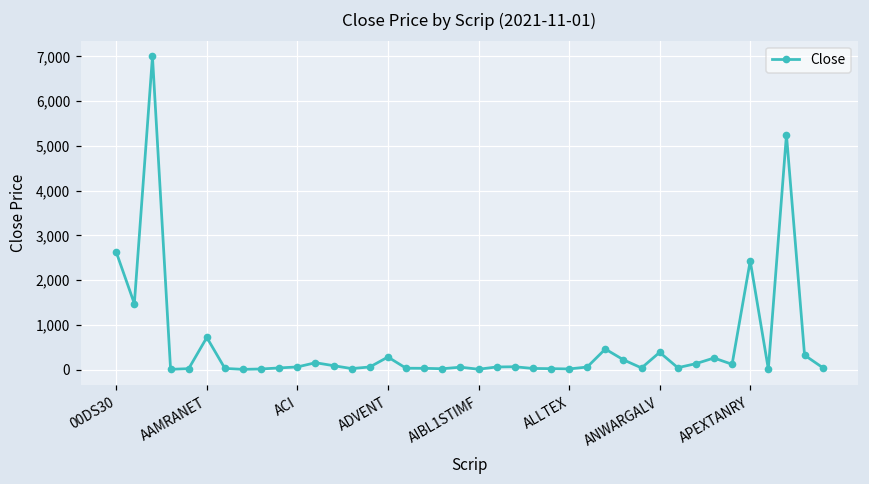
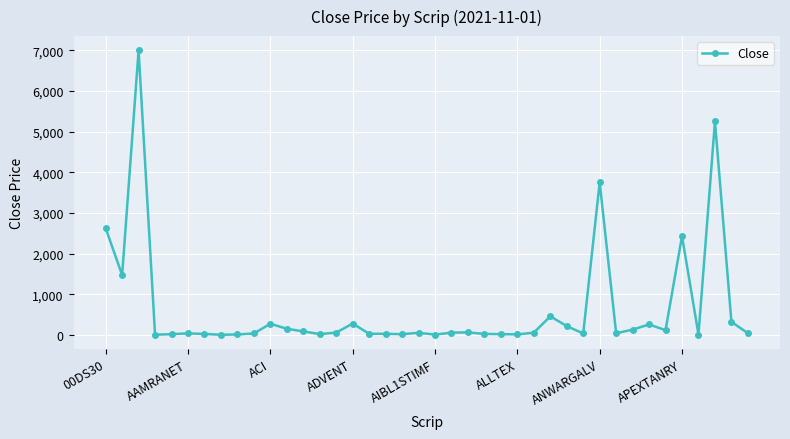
AAMRANET: 700 -> 0
ACI: 100 -> 300
ANWARGALV: 400 -> 3,800
